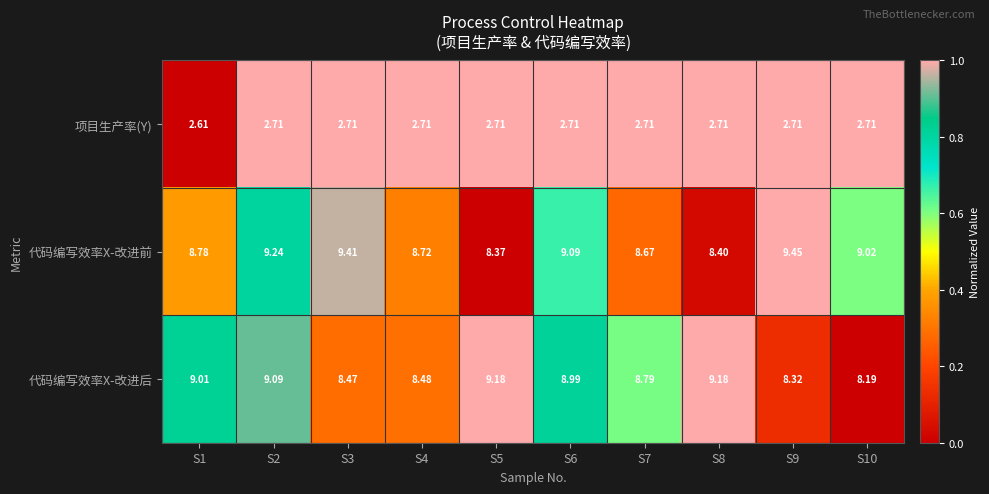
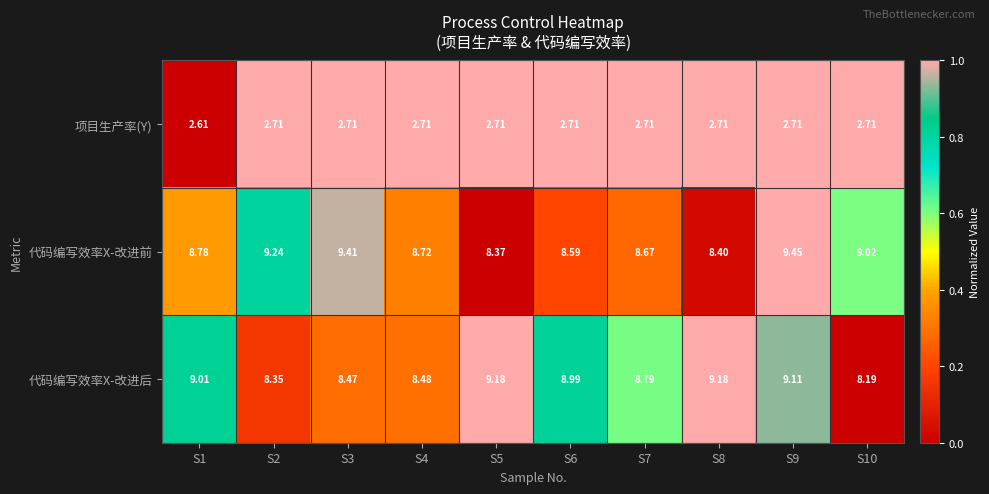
代码编写效率X-改进前, S6: 9.09 -> 8.59
代码编写效率X-改进后, S2: 9.09 -> 8.35
代码编写效率X-改进后, S9: 8.32 -> 9.11
